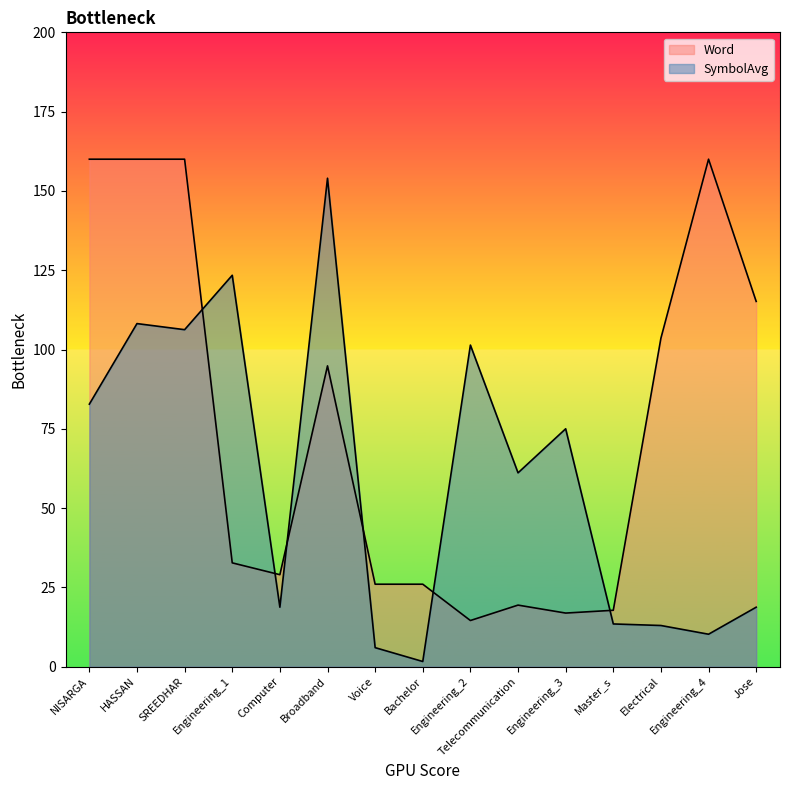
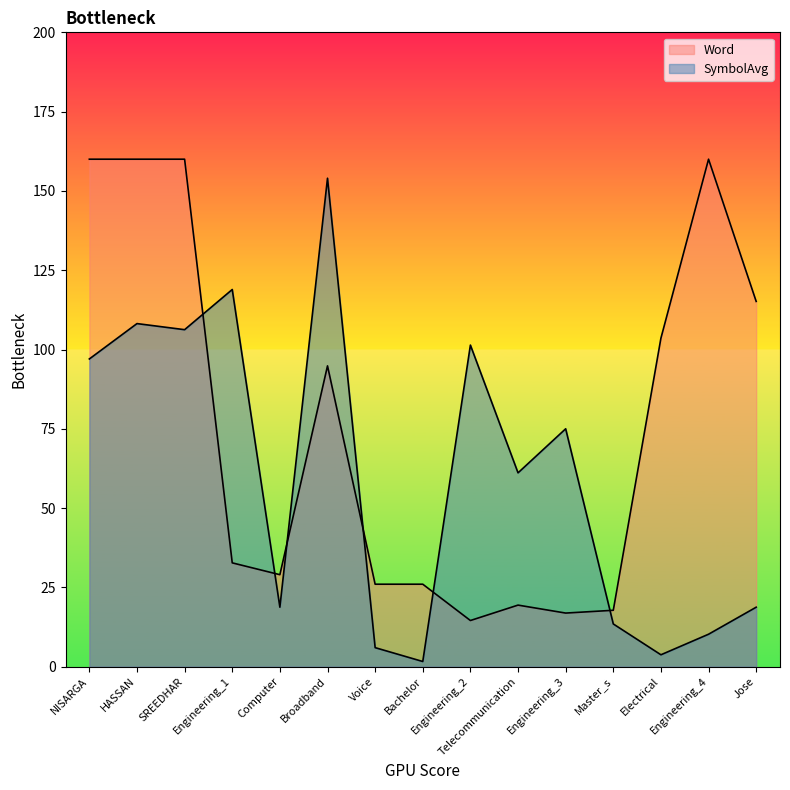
SymbolAvg, NISARGA: 83 -> 97
SymbolAvg, Engineering_1: 123 -> 119
SymbolAvg, Electrical: 13 -> 4
